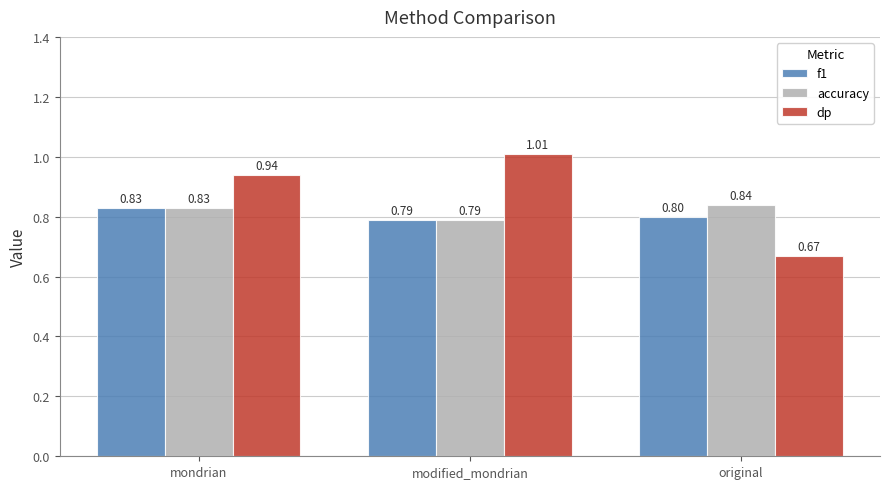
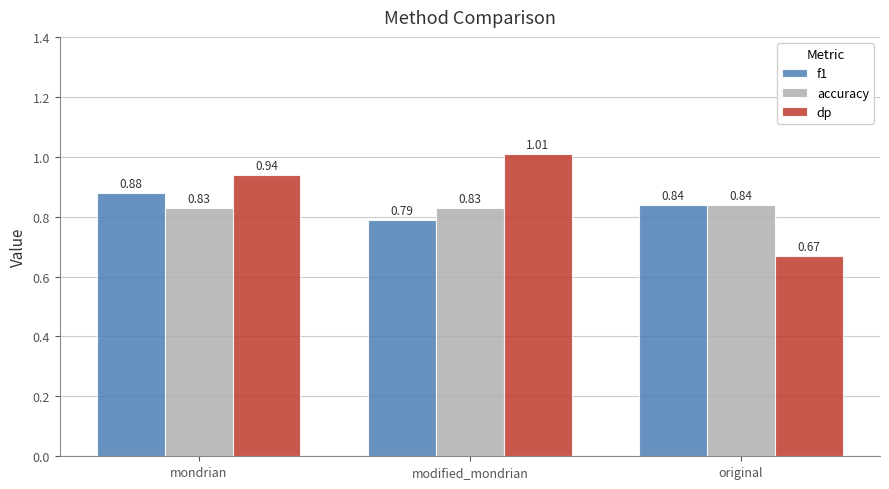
f1, mondrian: 0.83 -> 0.88
accuracy, modified_mondrian: 0.79 -> 0.83
f1, original: 0.80 -> 0.84
